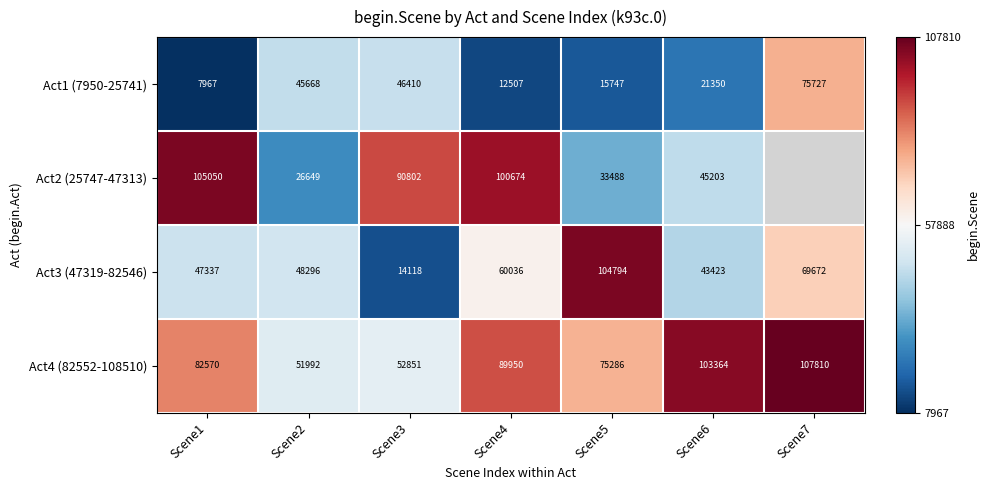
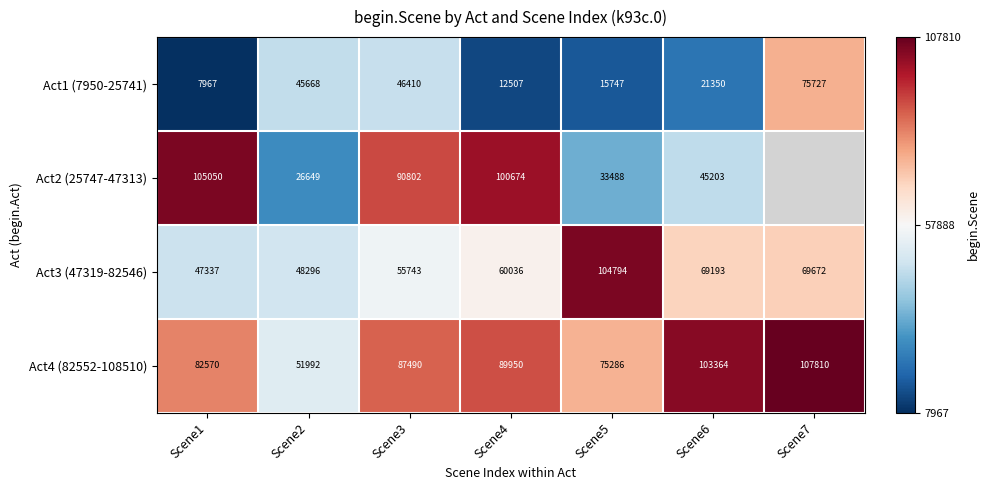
Act3 (47319-82546), Scene3: 14118 -> 55743
Act3 (47319-82546), Scene6: 43423 -> 69193
Act4 (82552-108510), Scene3: 52851 -> 87490
